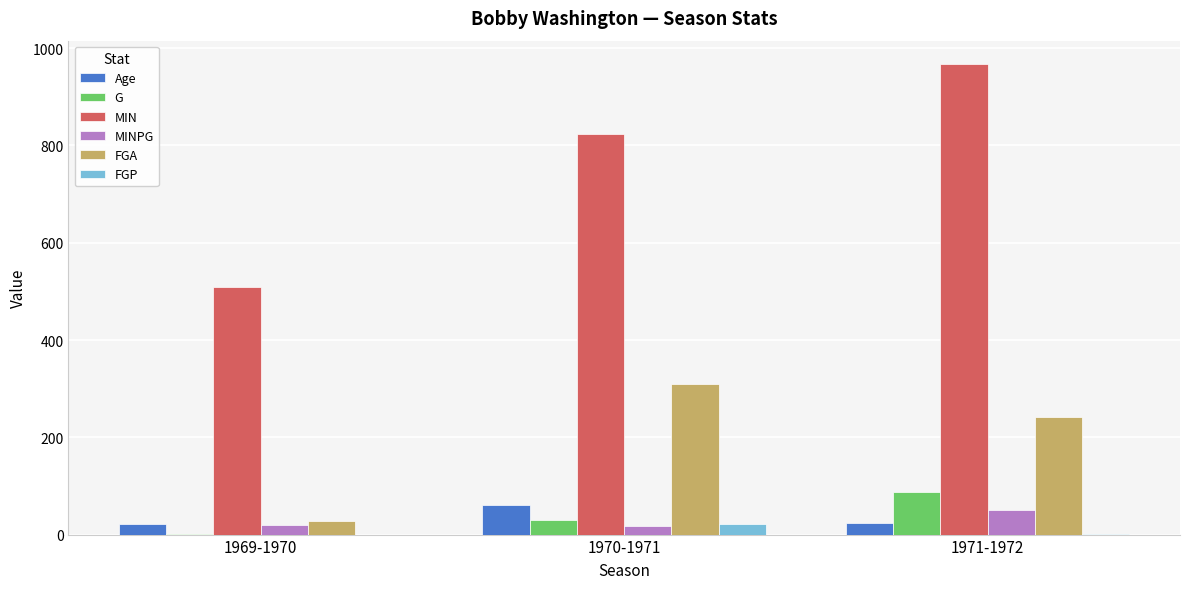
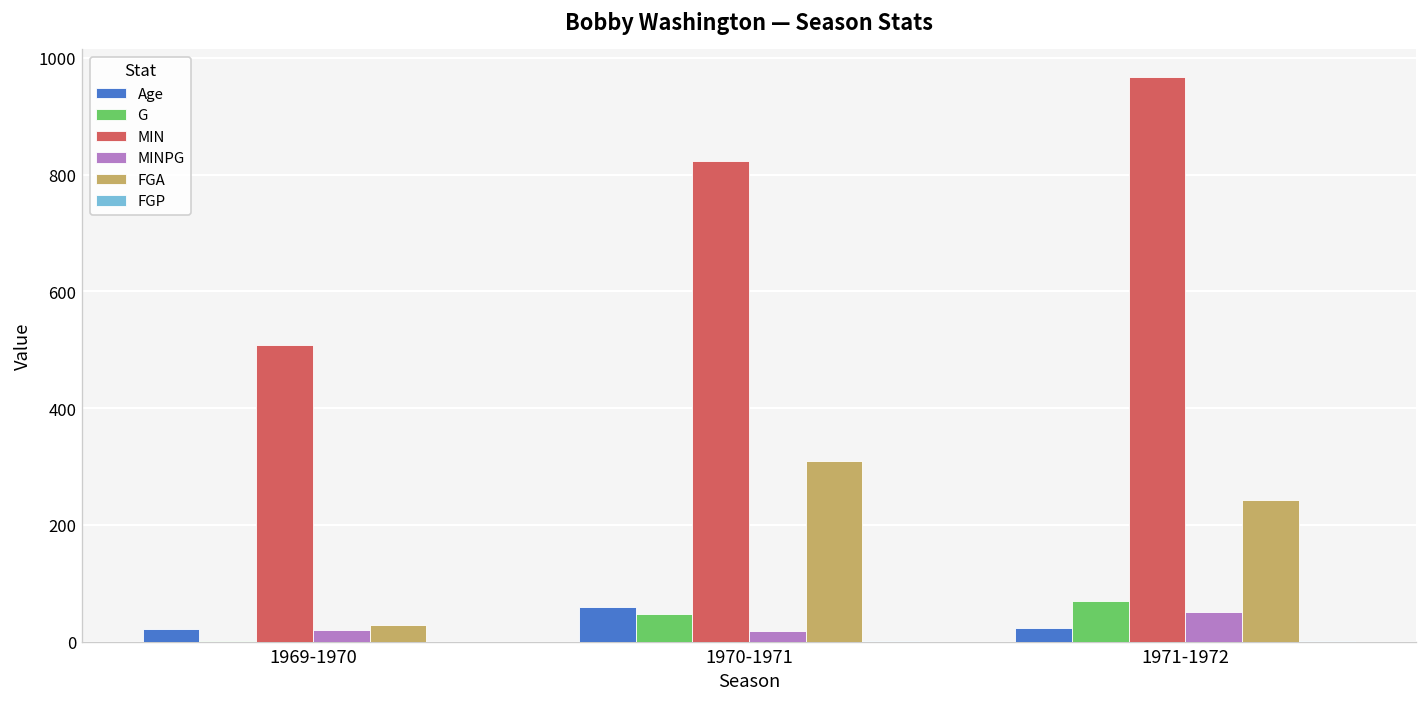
G, 1970-1971: 30 -> 50
FGP, 1970-1971: 20 -> 0
G, 1971-1972: 90 -> 70
